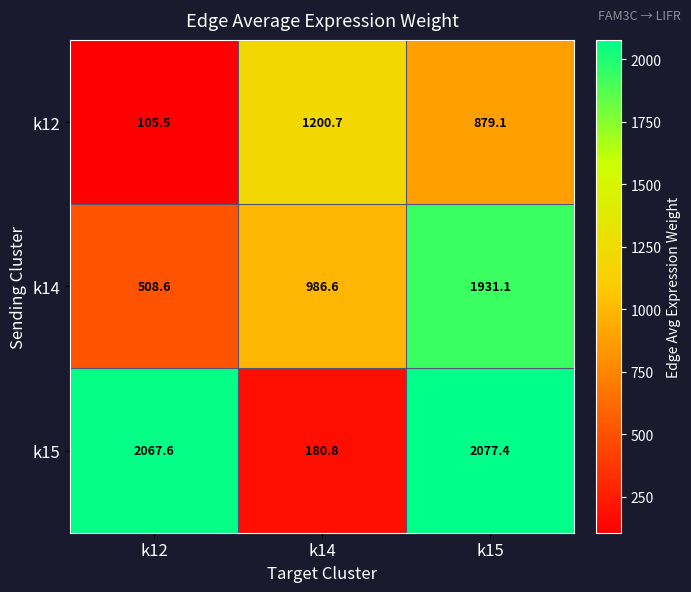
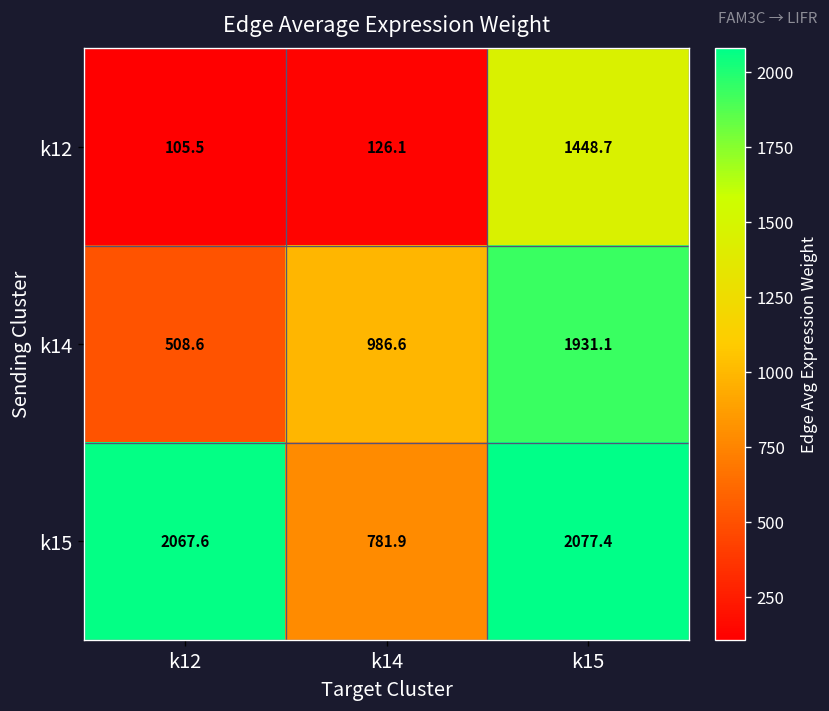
k12, k14: 1200.7 -> 126.1
k12, k15: 879.1 -> 1448.7
k15, k14: 180.8 -> 781.9
